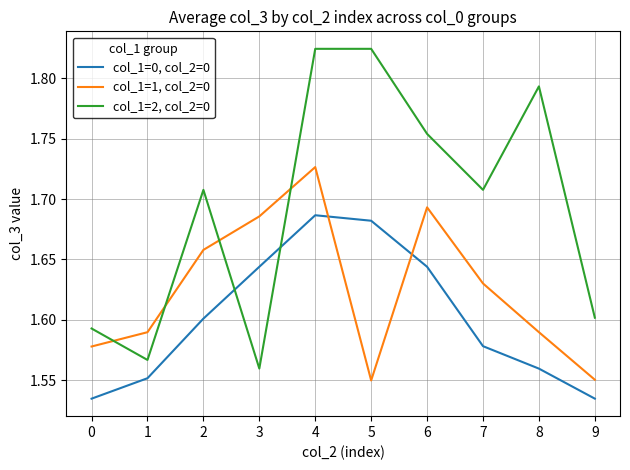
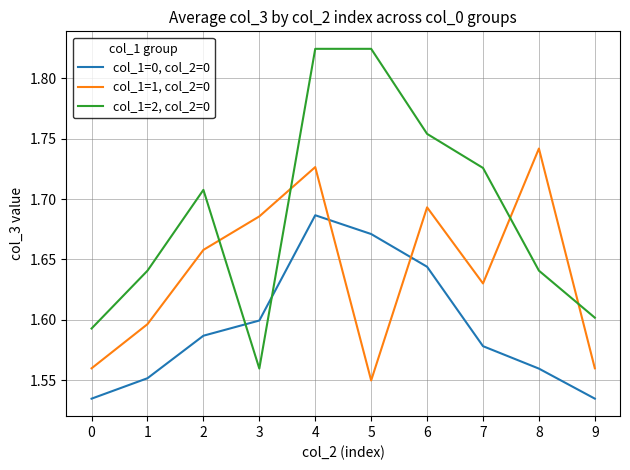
col_1=1, col_2=0, 0: 1.578 -> 1.560
col_1=1, col_2=0, 1: 1.590 -> 1.596
col_1=2, col_2=0, 1: 1.567 -> 1.641
col_1=0, col_2=0, 2: 1.601 -> 1.587
col_1=0, col_2=0, 3: 1.644 -> 1.599
col_1=0, col_2=0, 5: 1.682 -> 1.671
col_1=2, col_2=0, 7: 1.708 -> 1.726
col_1=1, col_2=0, 8: 1.590 -> 1.742
col_1=2, col_2=0, 8: 1.793 -> 1.641
col_1=1, col_2=0, 9: 1.550 -> 1.560
